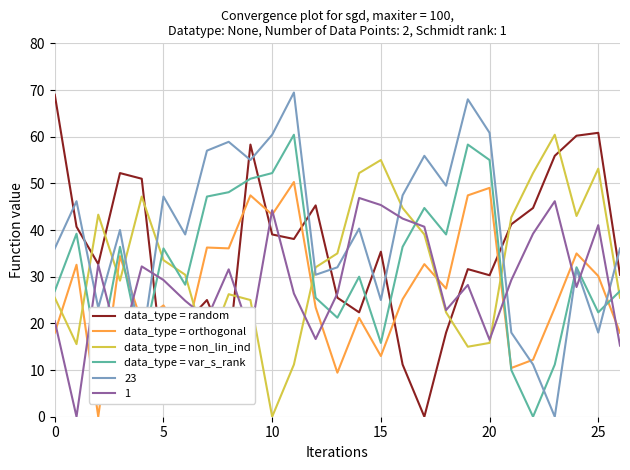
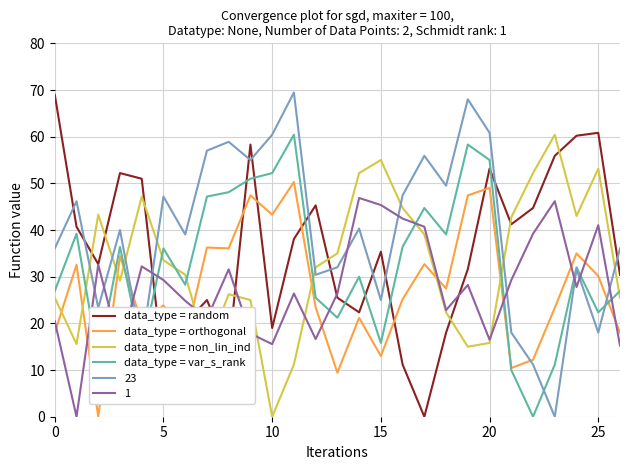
data_type = random, 10: 39 -> 19
1, 10: 44 -> 16
data_type = random, 20: 30 -> 53
